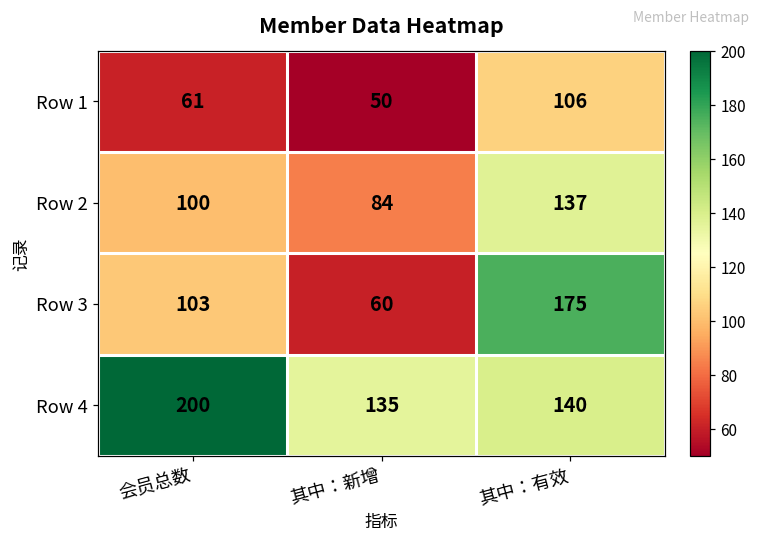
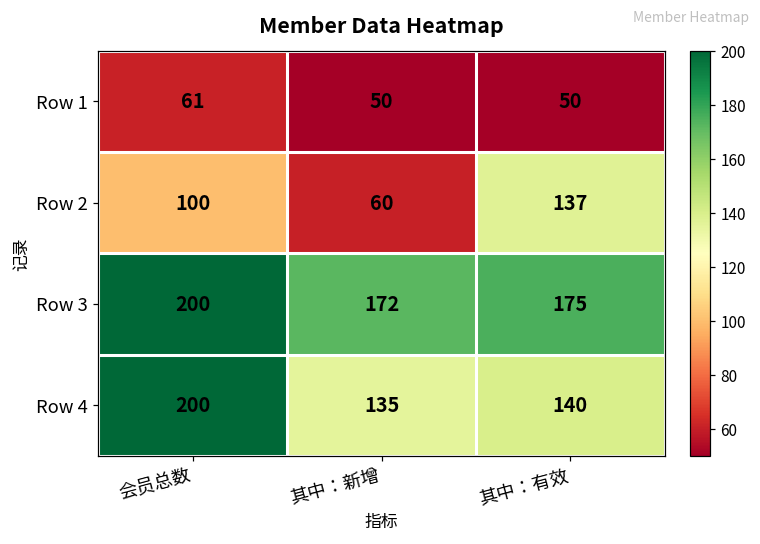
Row 1, 其中：有效: 106 -> 50
Row 2, 其中：新增: 84 -> 60
Row 3, 会员总数: 103 -> 200
Row 3, 其中：新增: 60 -> 172
